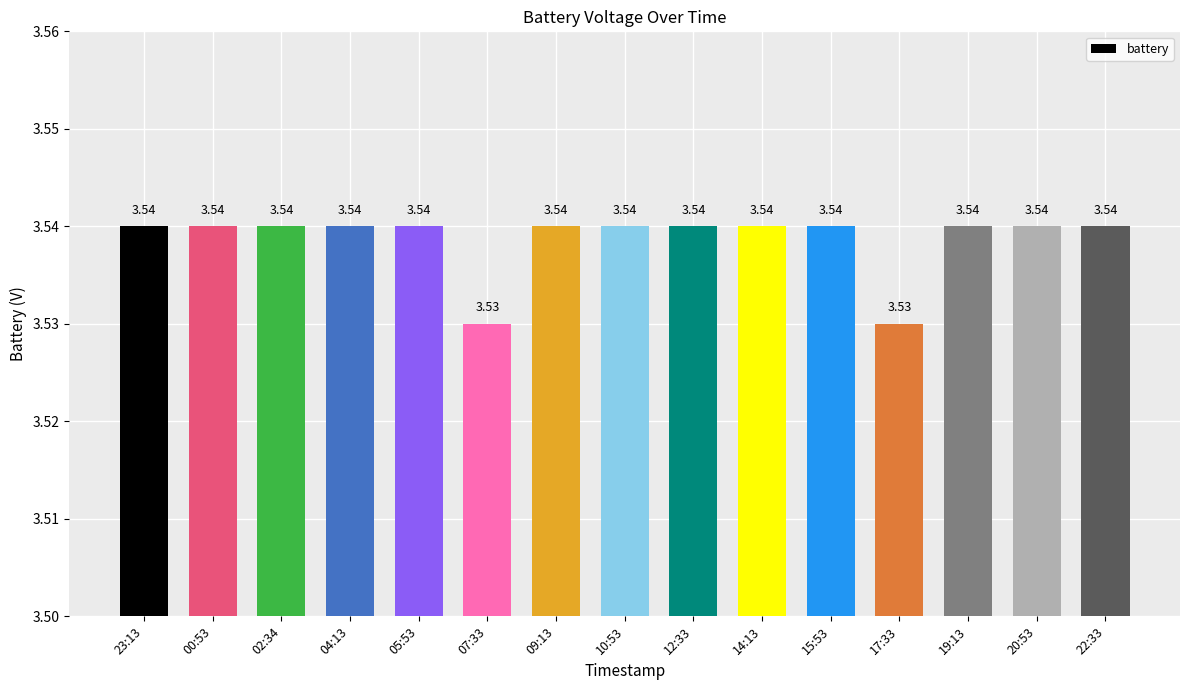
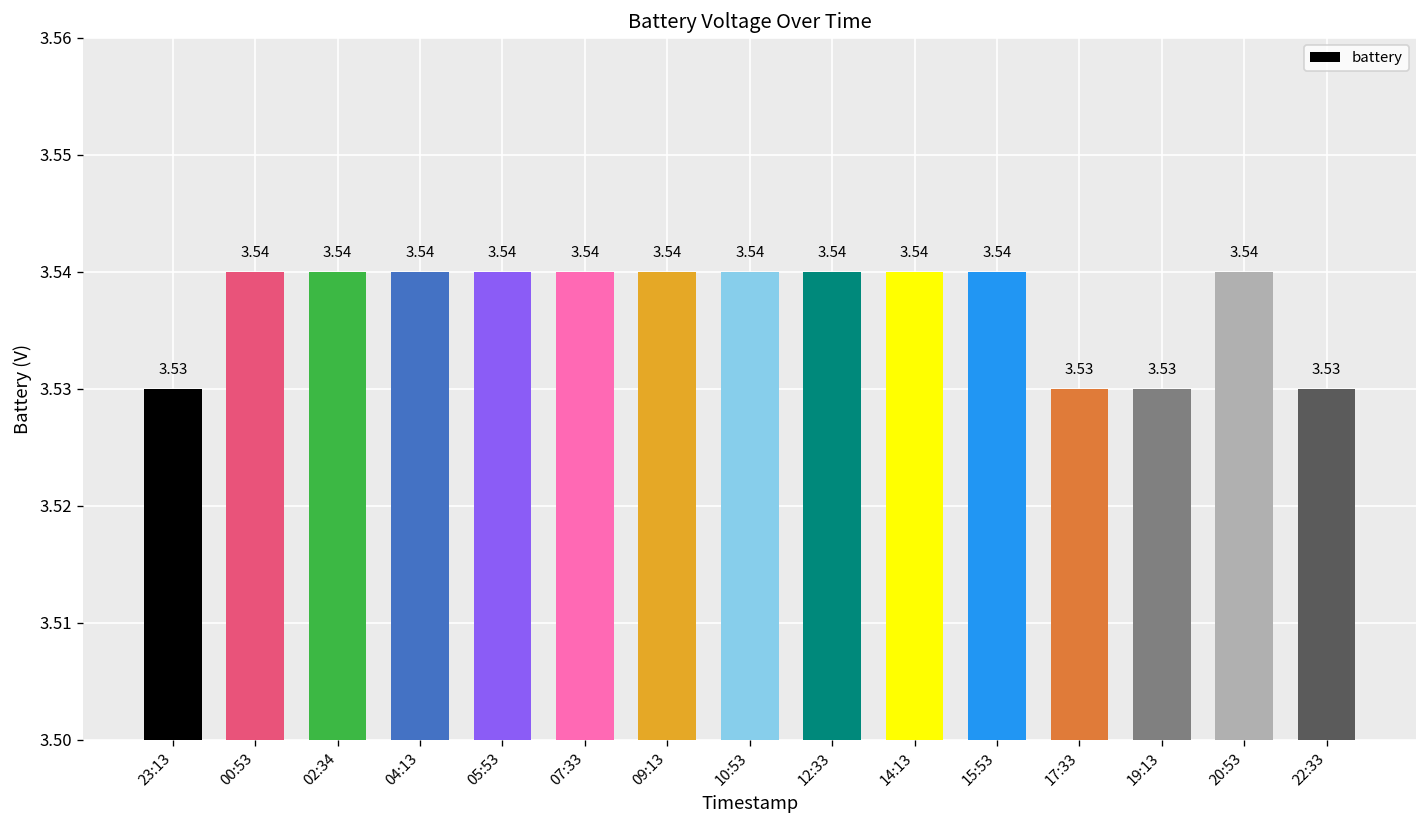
23:13: 3.54 -> 3.53
07:33: 3.53 -> 3.54
19:13: 3.54 -> 3.53
22:33: 3.54 -> 3.53
